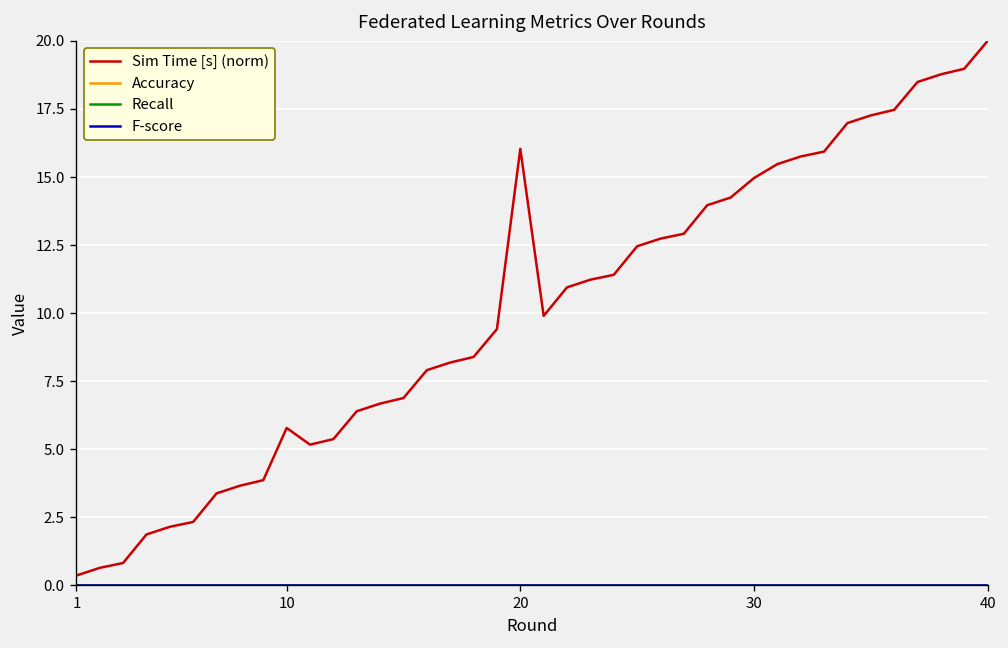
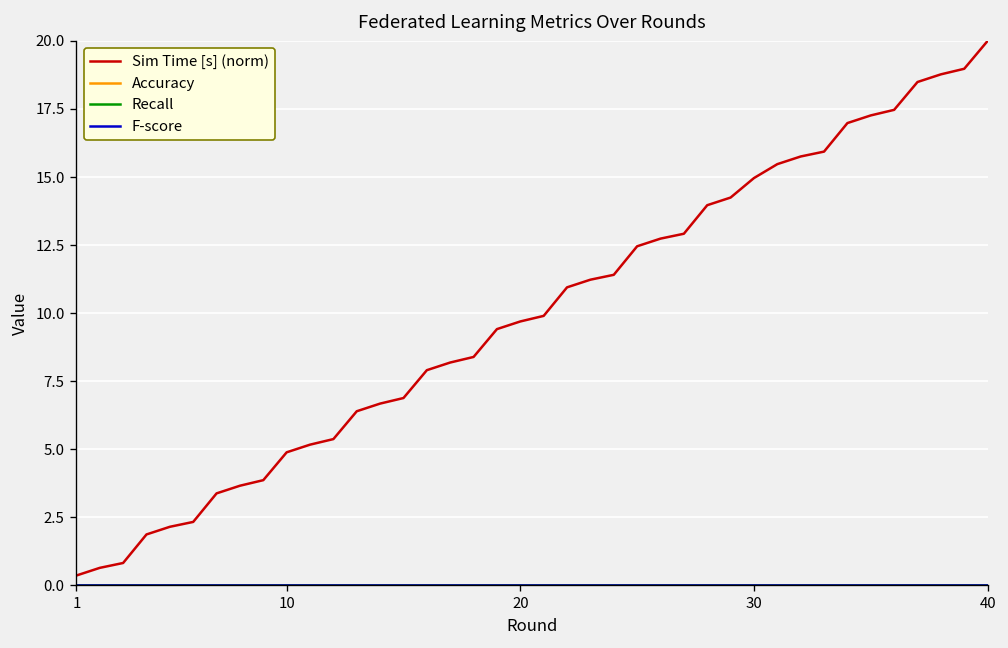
Sim Time [s] (norm), 10: 5.8 -> 4.9
Sim Time [s] (norm), 20: 16.0 -> 9.7
